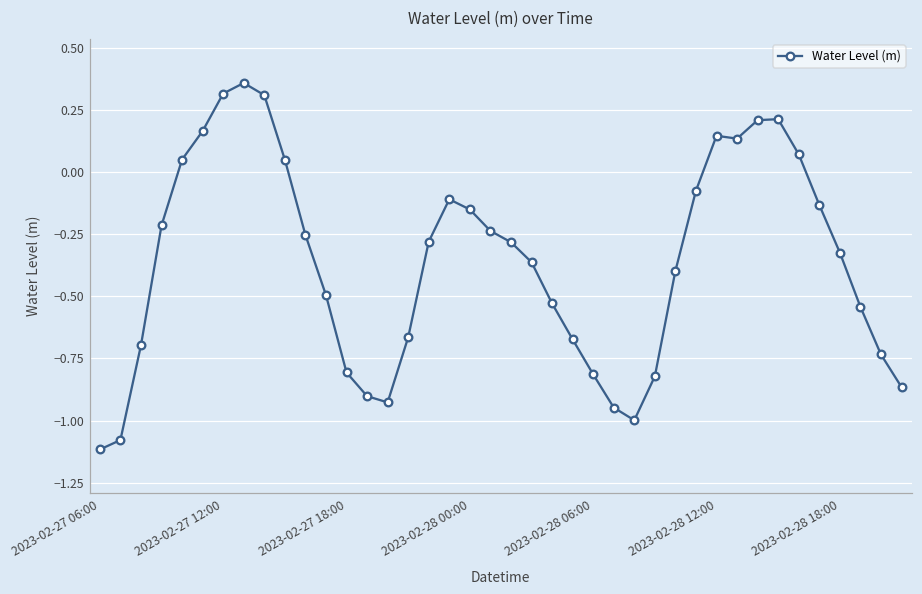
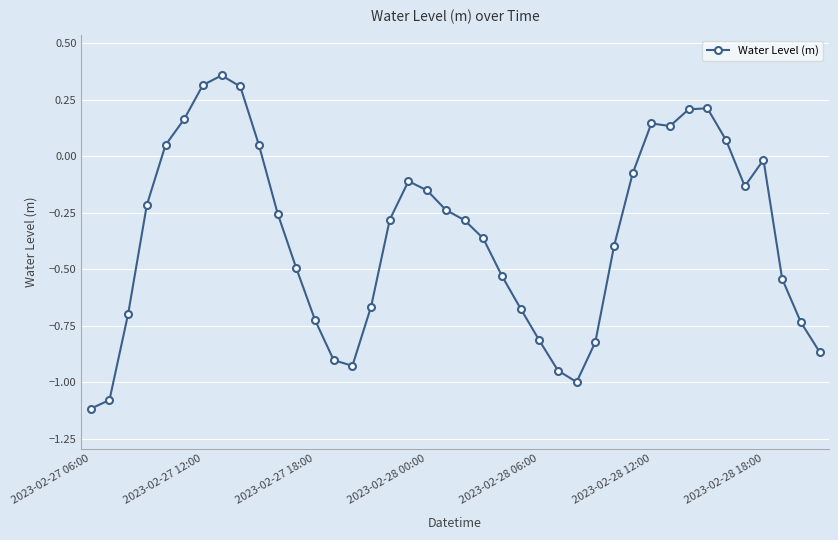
2023-02-27 18:00: -0.81 -> -0.72
2023-02-28 18:00: -0.32 -> -0.02
